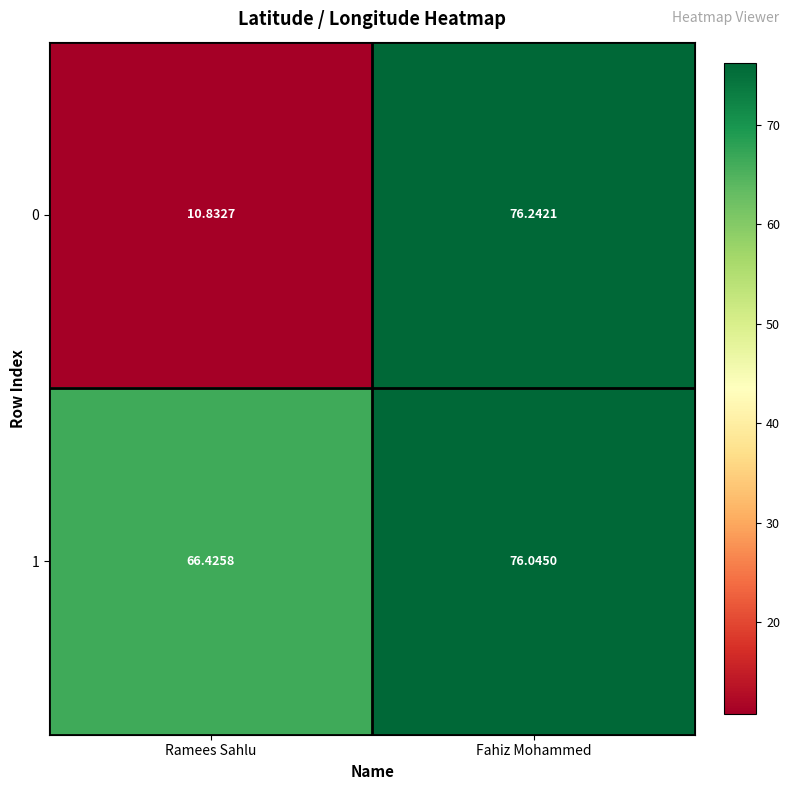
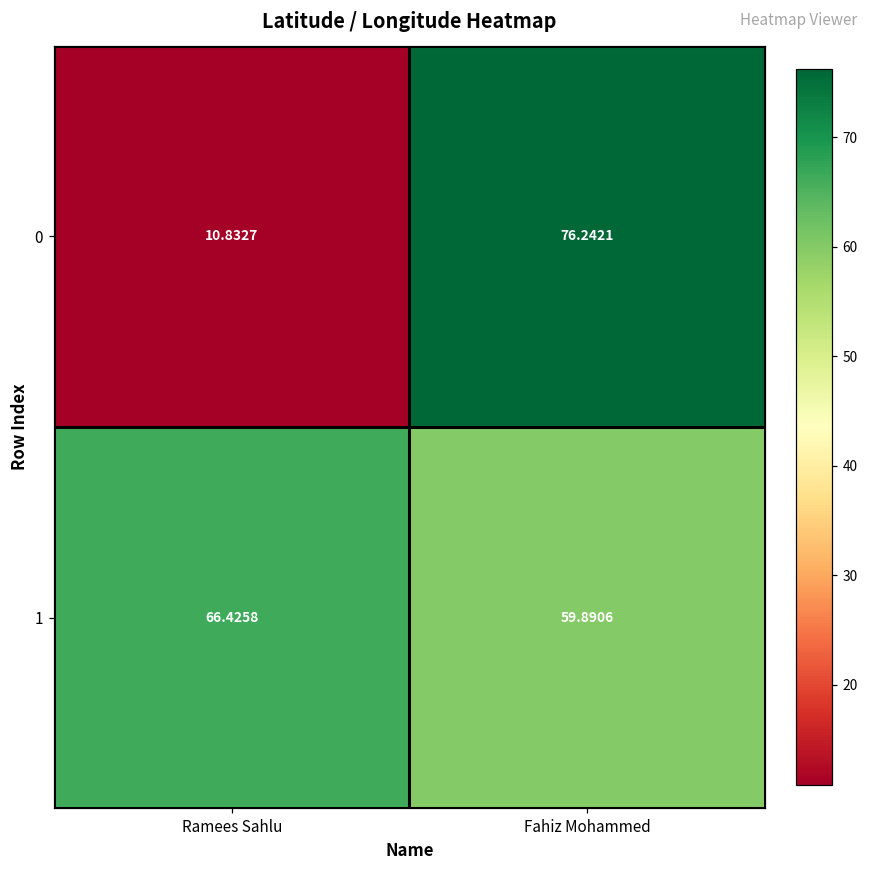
1, Fahiz Mohammed: 76.0450 -> 59.8906
